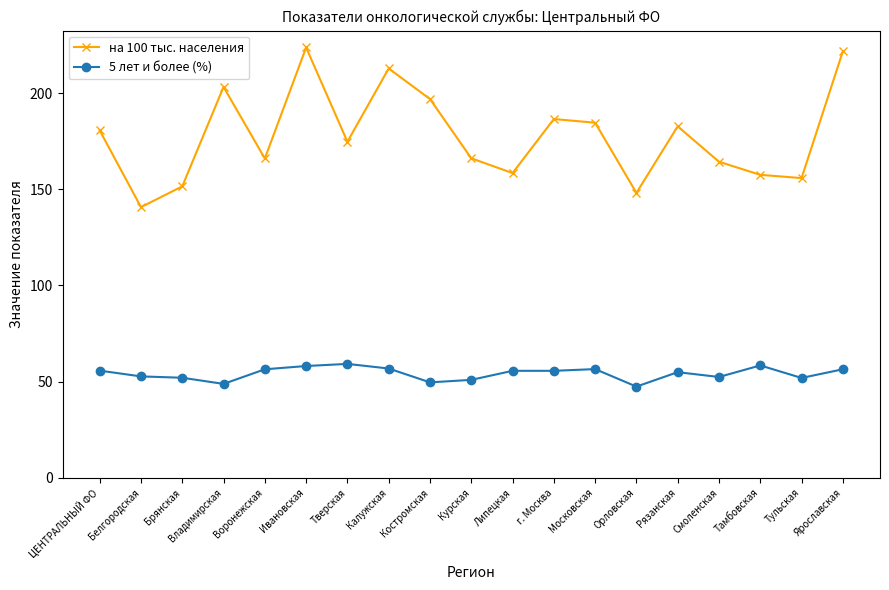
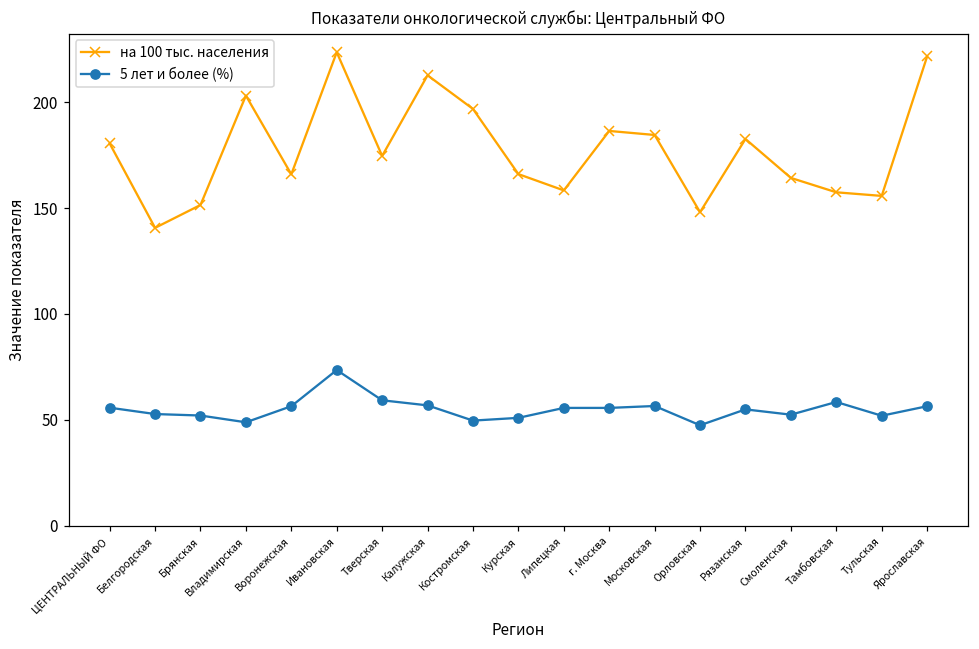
5 лет и более (%), Ивановская: 58 -> 74
